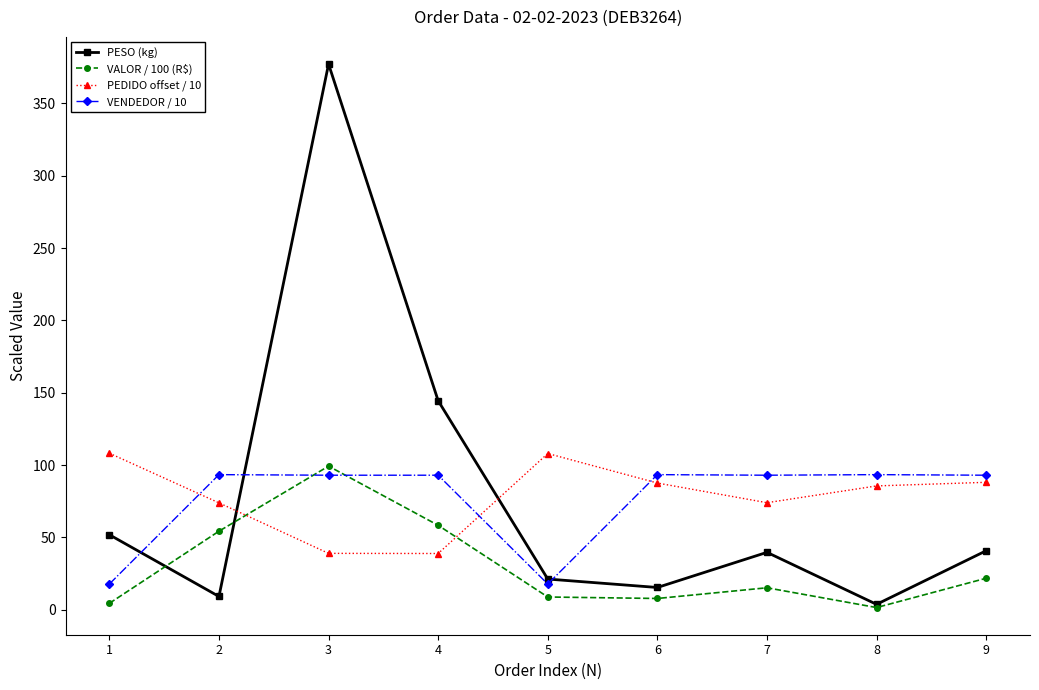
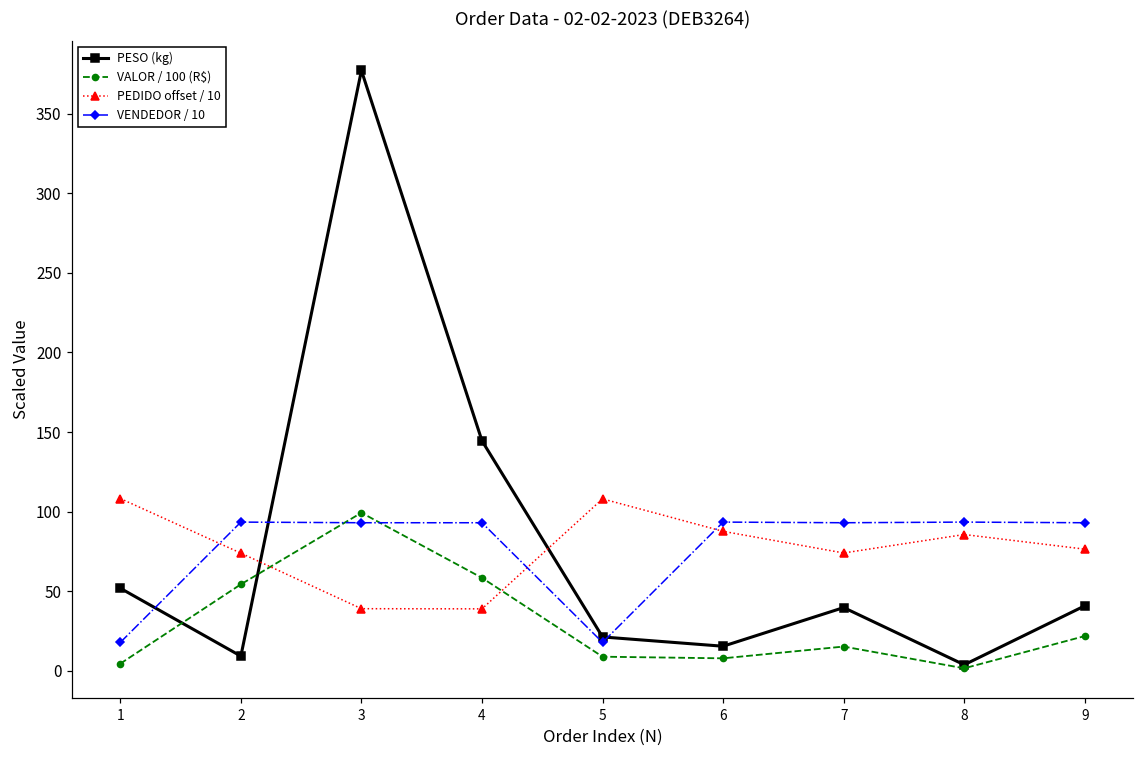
PEDIDO offset / 10, 9: 88 -> 76
